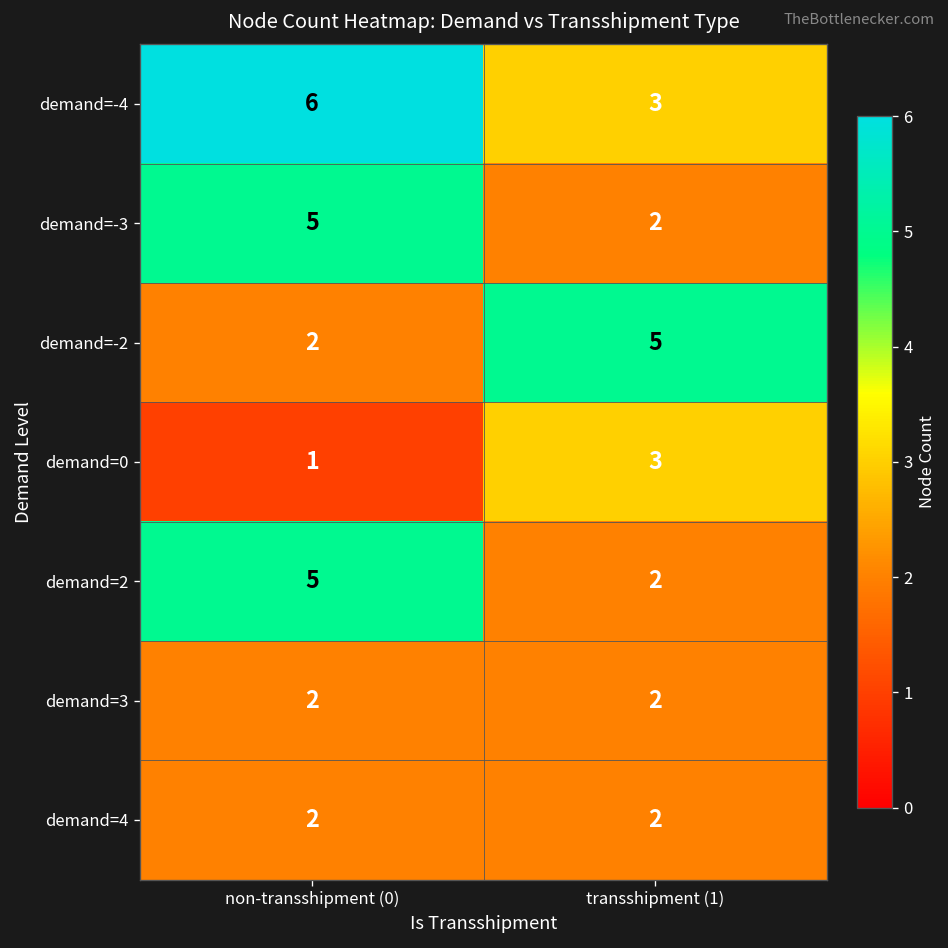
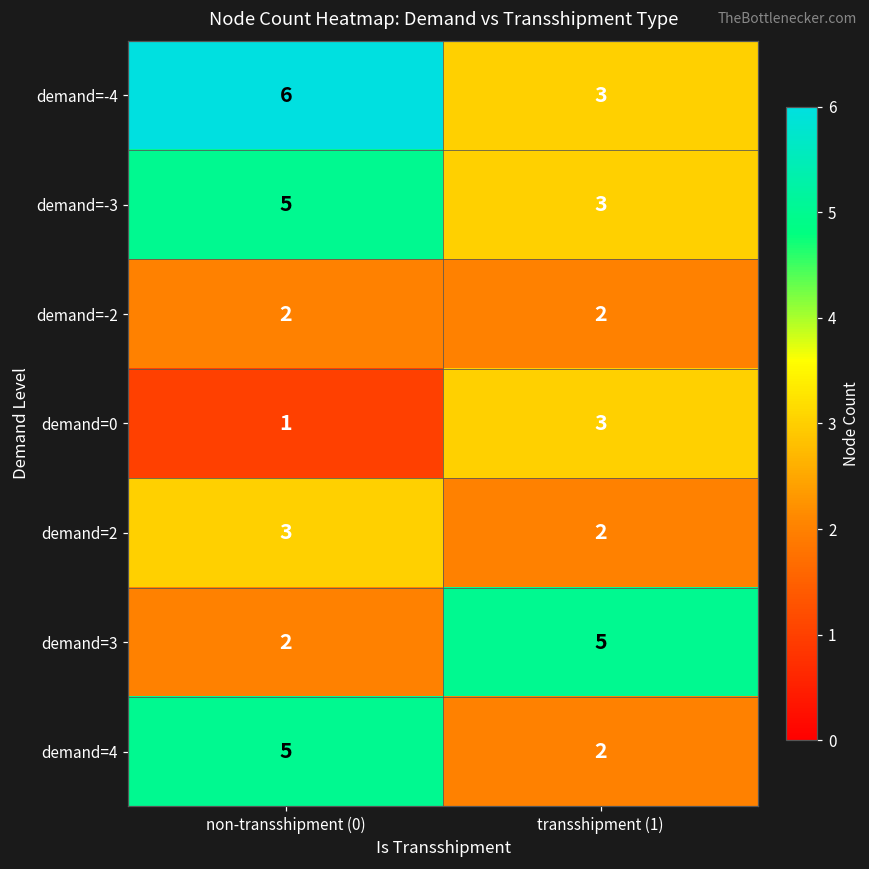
demand=-3, transshipment (1): 2 -> 3
demand=-2, transshipment (1): 5 -> 2
demand=2, non-transshipment (0): 5 -> 3
demand=3, transshipment (1): 2 -> 5
demand=4, non-transshipment (0): 2 -> 5
